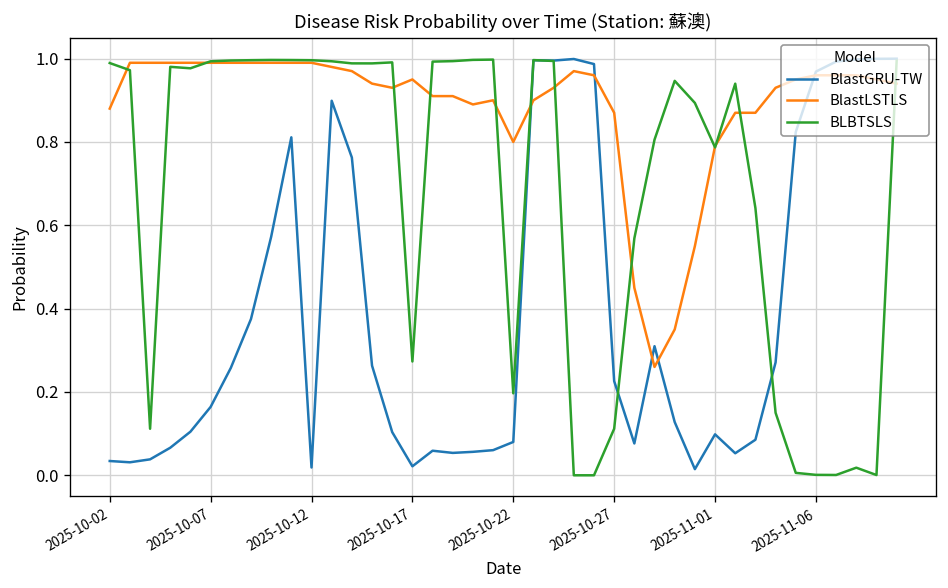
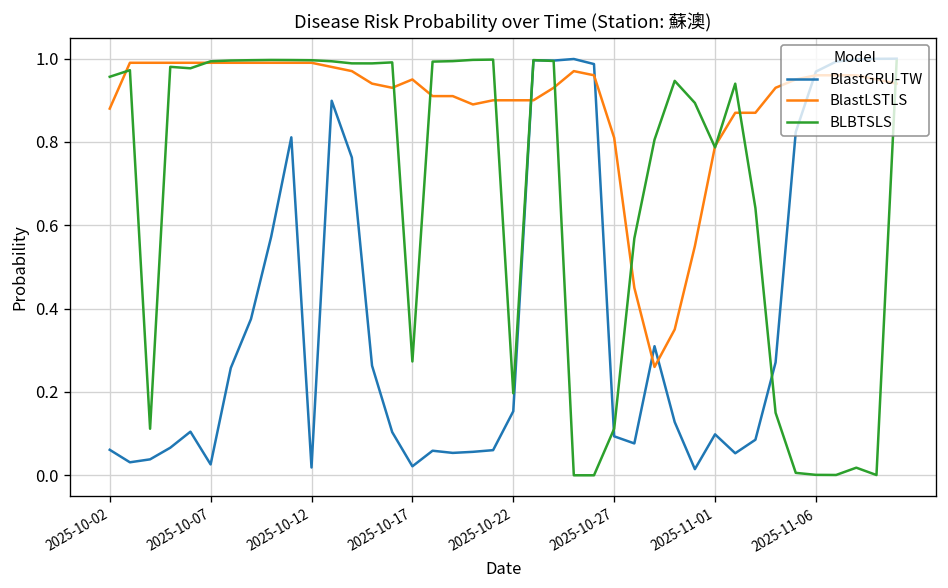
BlastGRU-TW, 2025-10-02: 0.03 -> 0.06
BLBTSLS, 2025-10-02: 0.99 -> 0.96
BlastGRU-TW, 2025-10-07: 0.16 -> 0.03
BlastGRU-TW, 2025-10-22: 0.08 -> 0.15
BlastLSTLS, 2025-10-22: 0.8 -> 0.9
BlastGRU-TW, 2025-10-27: 0.23 -> 0.09
BlastLSTLS, 2025-10-27: 0.87 -> 0.81
